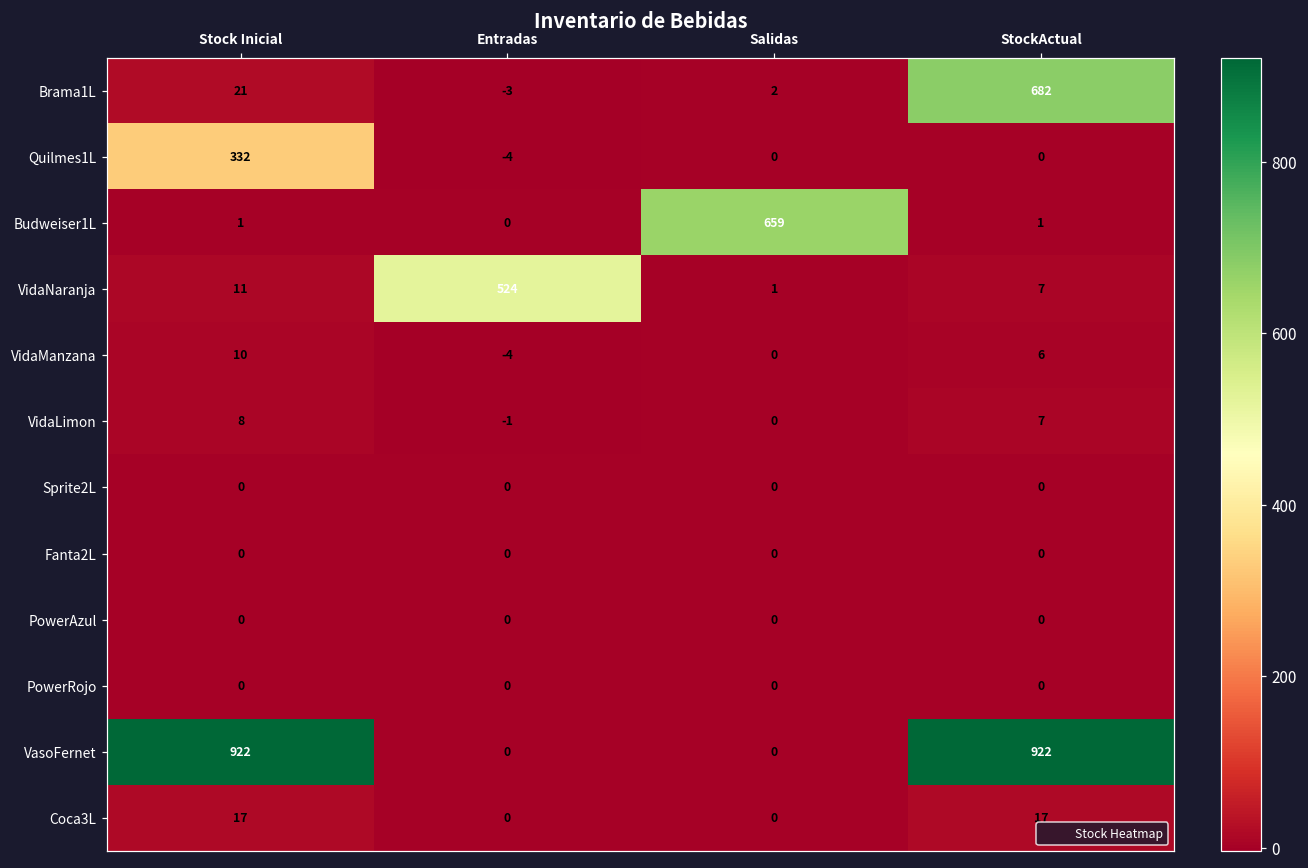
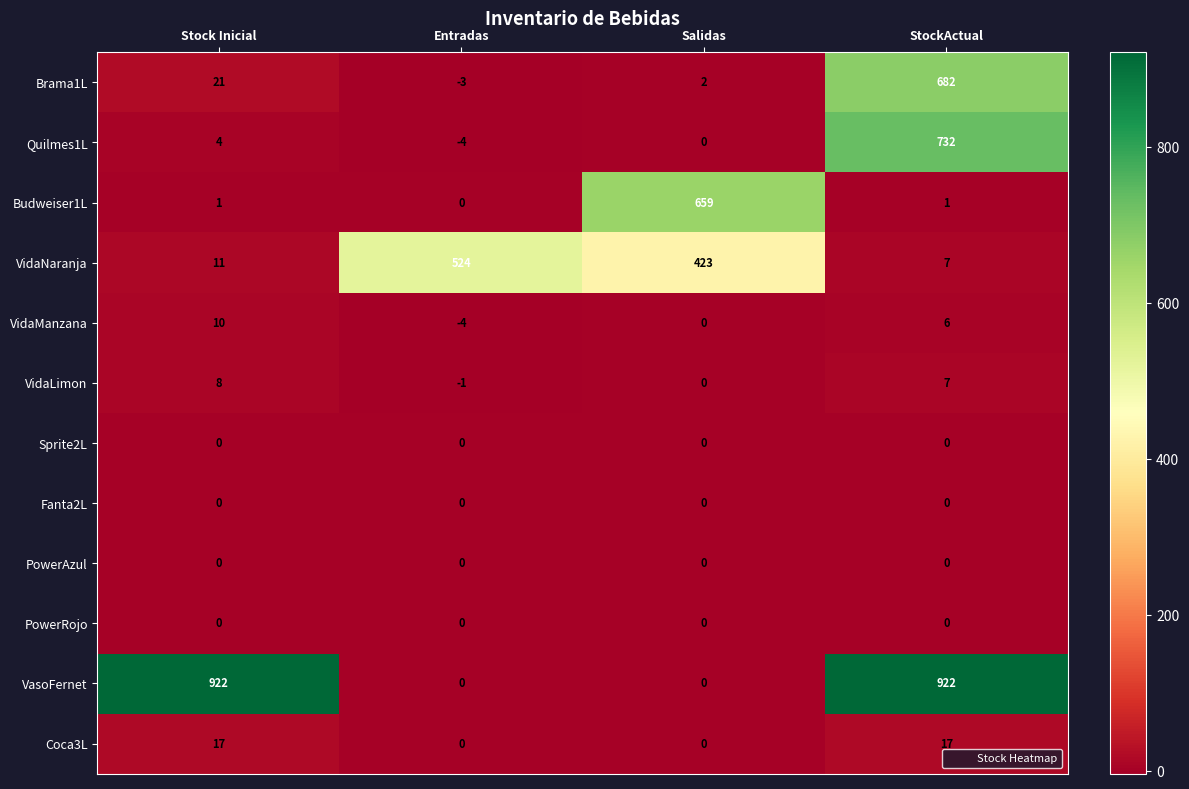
Quilmes1L, Stock Inicial: 332 -> 4
Quilmes1L, StockActual: 0 -> 732
VidaNaranja, Salidas: 1 -> 423
